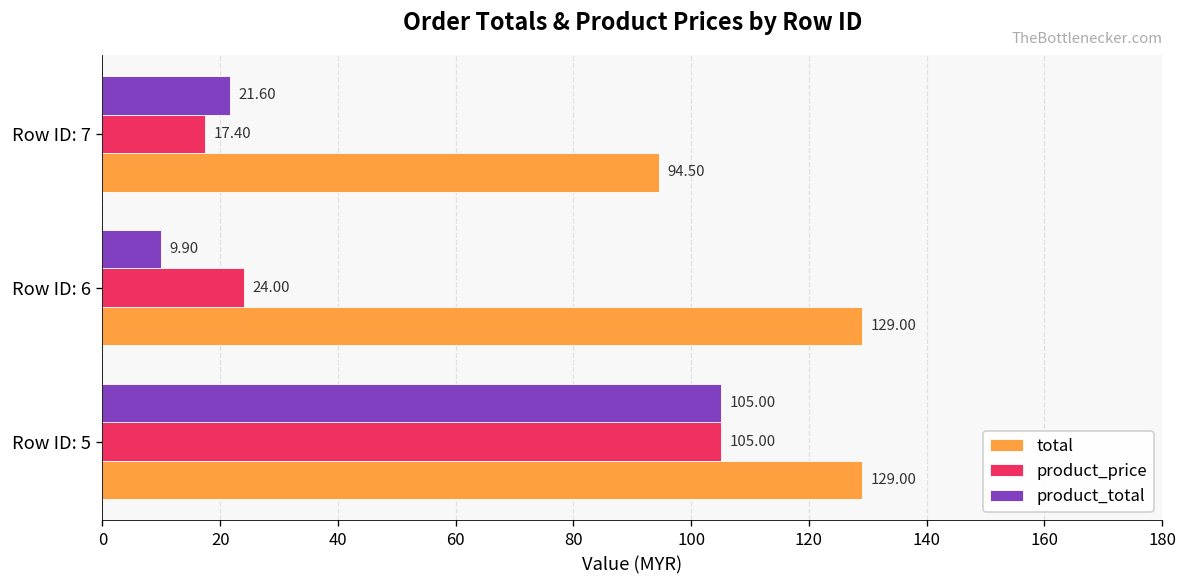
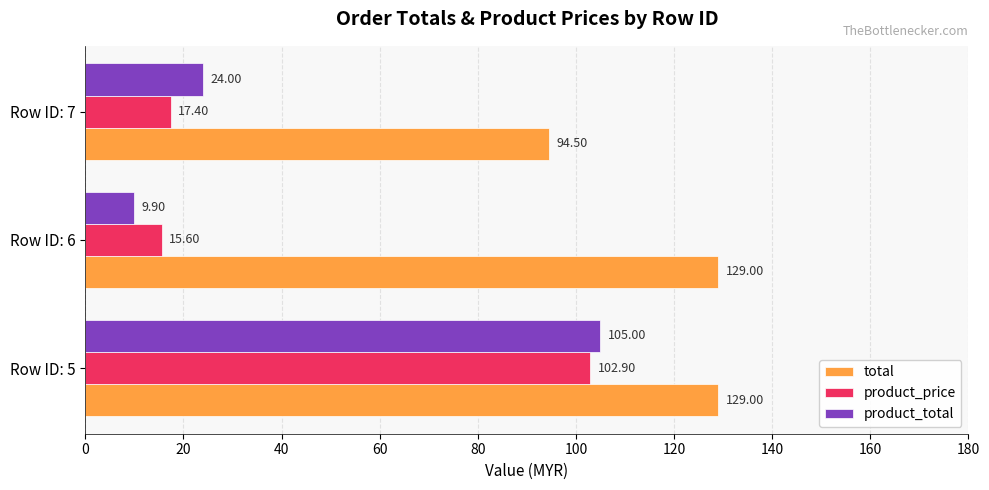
product_total, Row ID: 7: 21.60 -> 24.00
product_price, Row ID: 6: 24.00 -> 15.60
product_price, Row ID: 5: 105.00 -> 102.90
